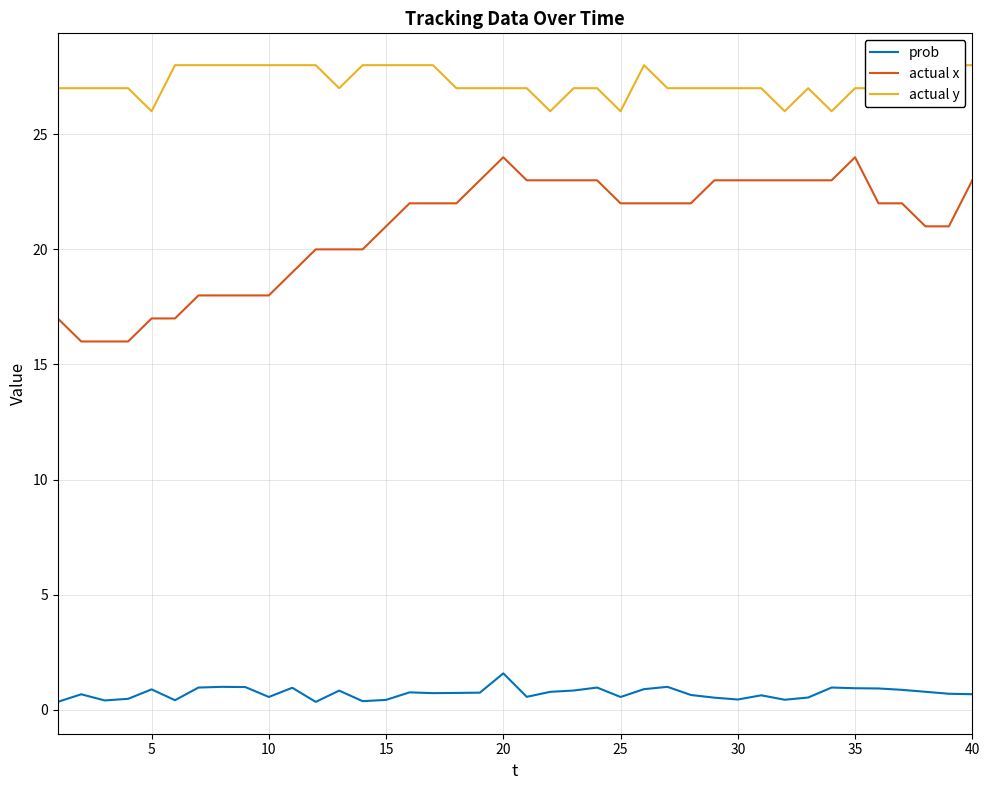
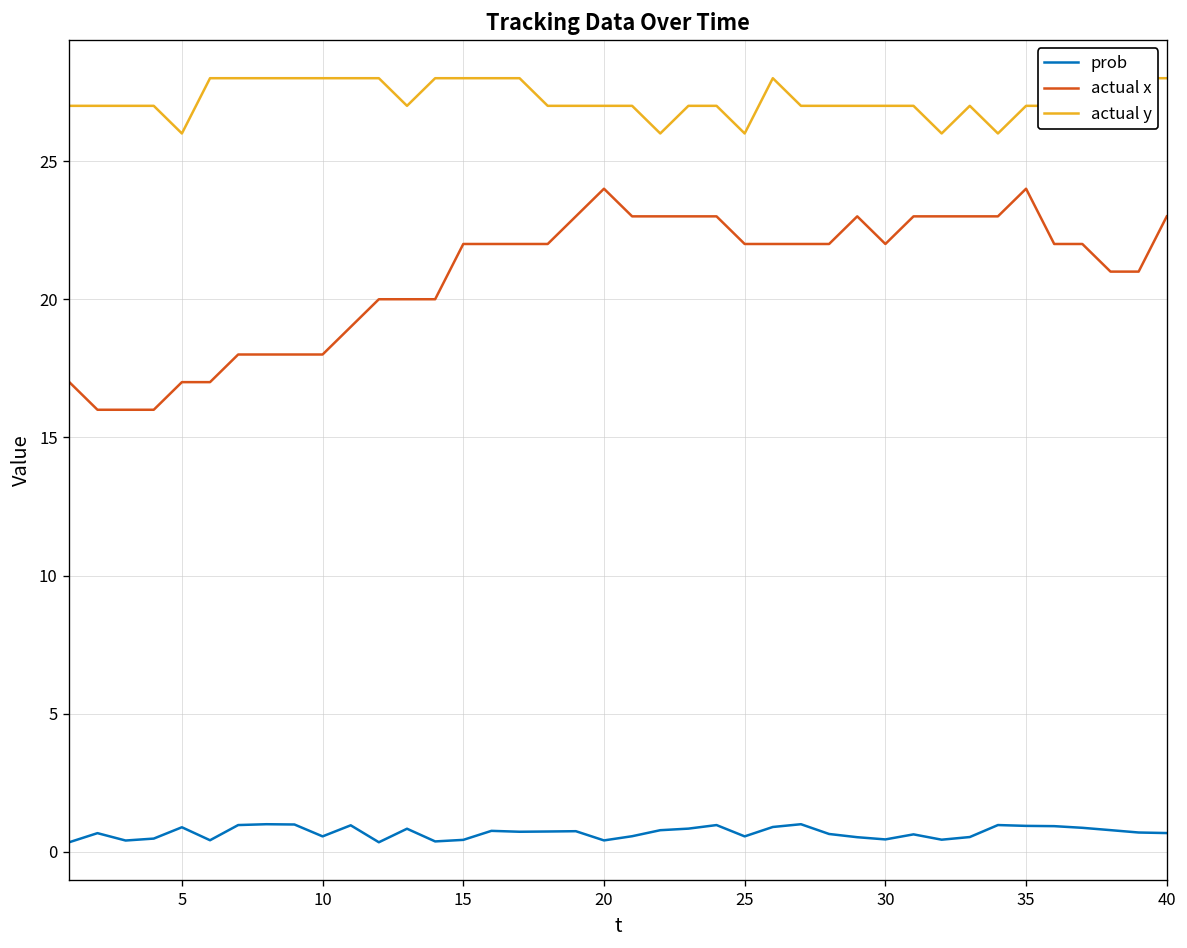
actual x, 15: 21 -> 22
prob, 20: 1.6 -> 0.4
actual x, 30: 23 -> 22
